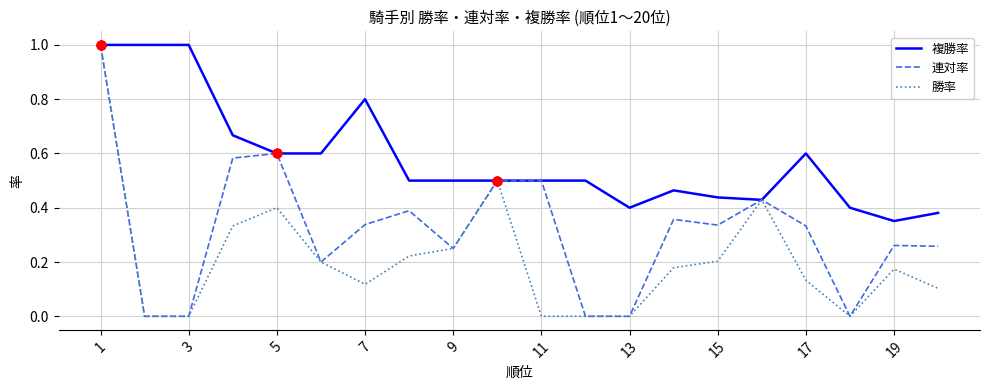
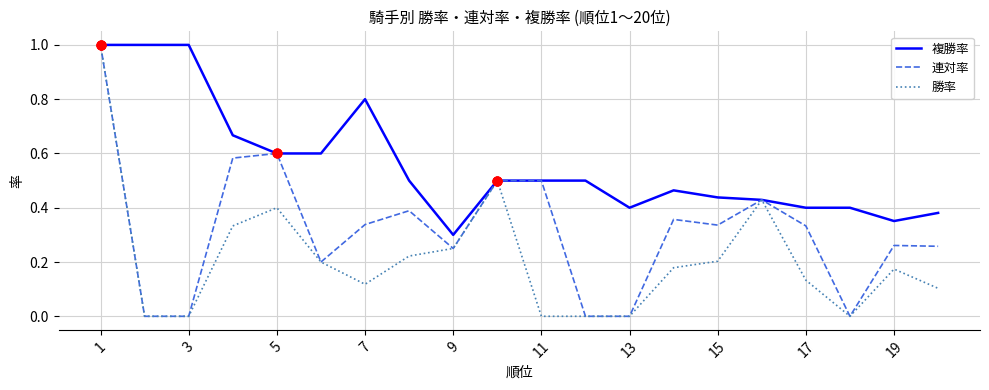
複勝率, 9: 0.5 -> 0.3
複勝率, 17: 0.6 -> 0.4
